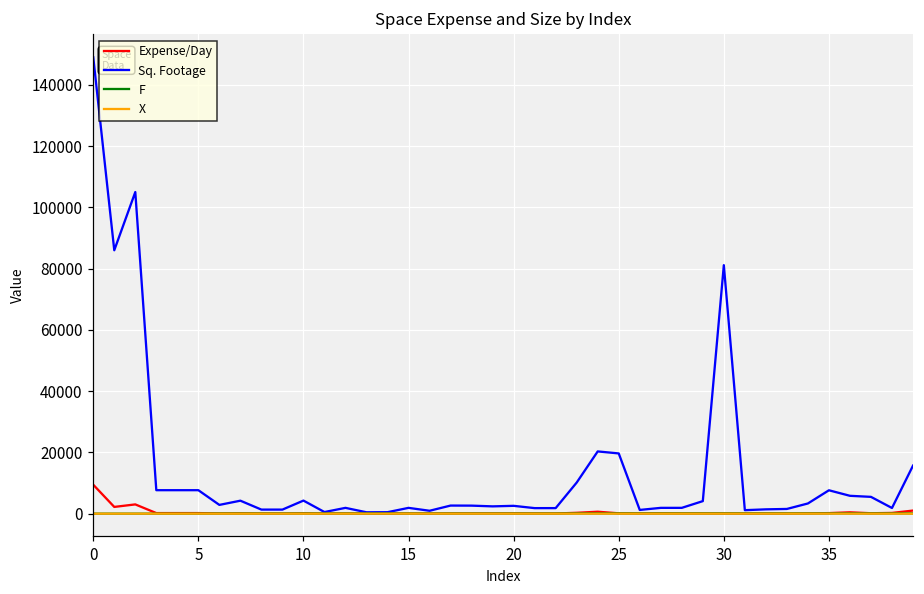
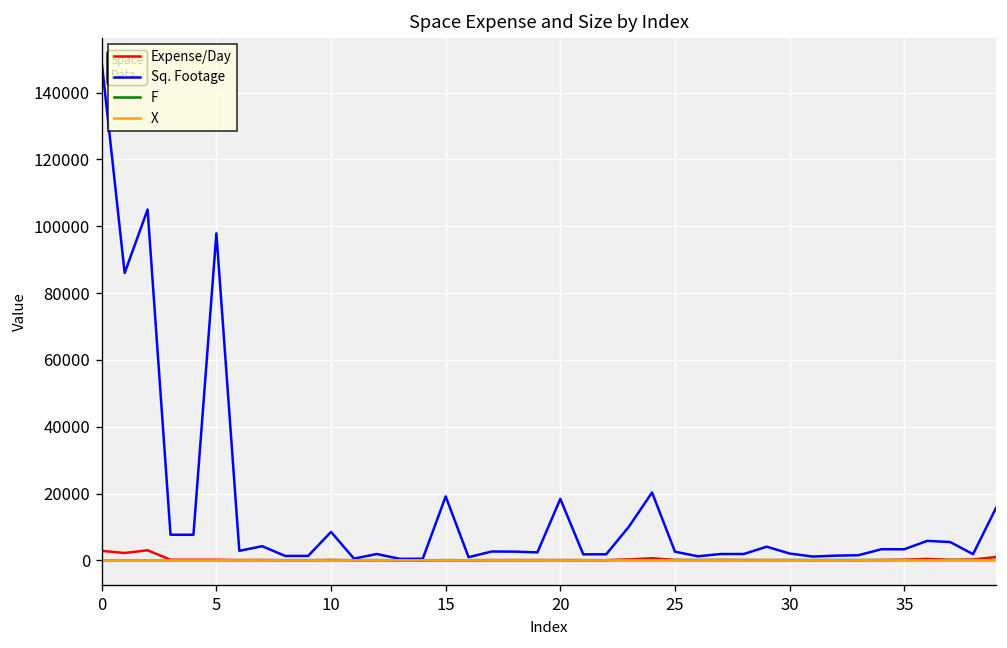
Expense/Day, 0: 9000 -> 3000
Sq. Footage, 5: 8000 -> 98000
Sq. Footage, 10: 4000 -> 9000
Sq. Footage, 15: 2000 -> 19000
Sq. Footage, 20: 3000 -> 18000
Sq. Footage, 25: 20000 -> 3000
Sq. Footage, 30: 81000 -> 2000
Sq. Footage, 35: 8000 -> 3000
